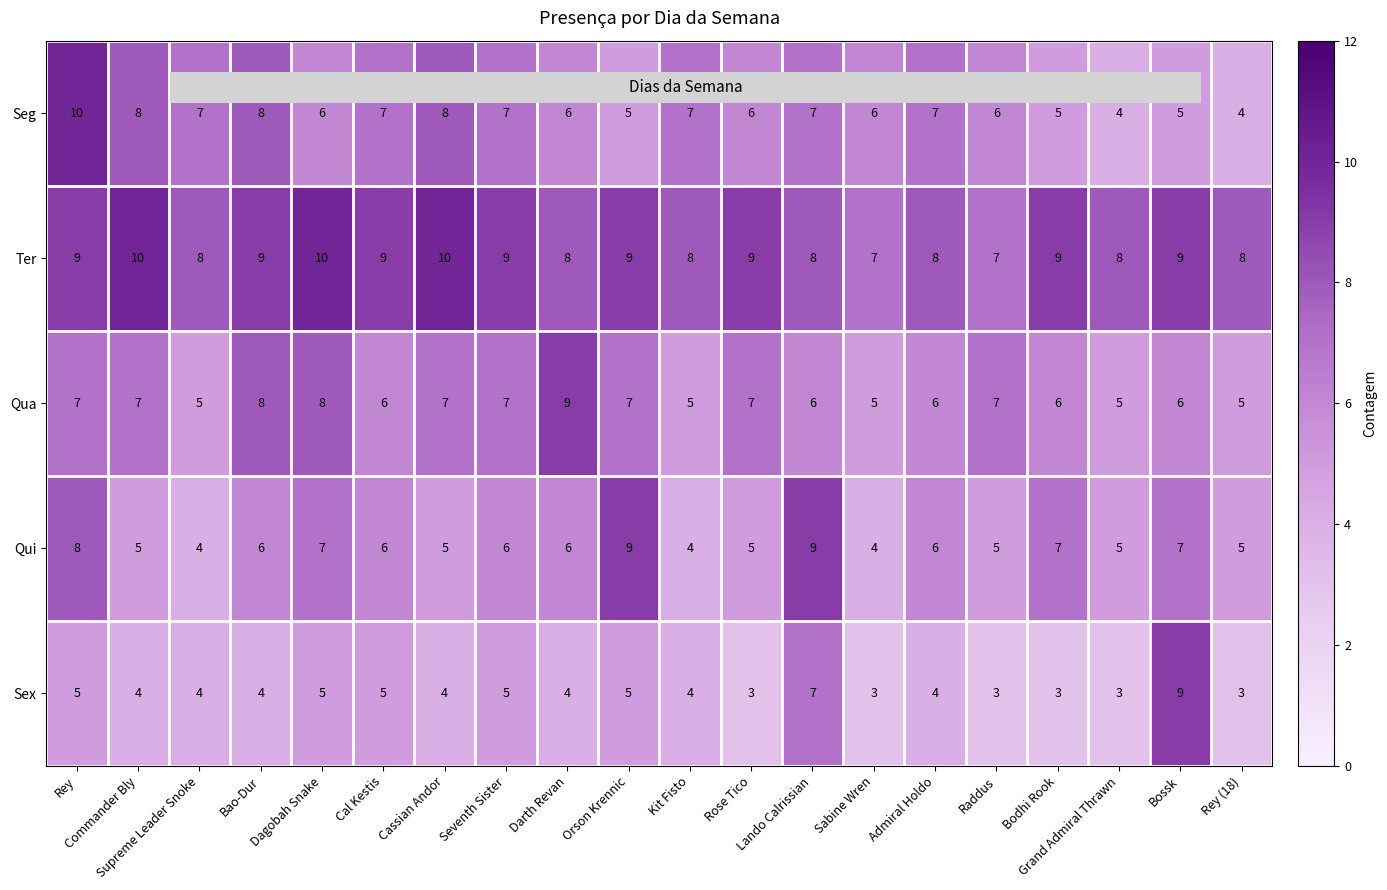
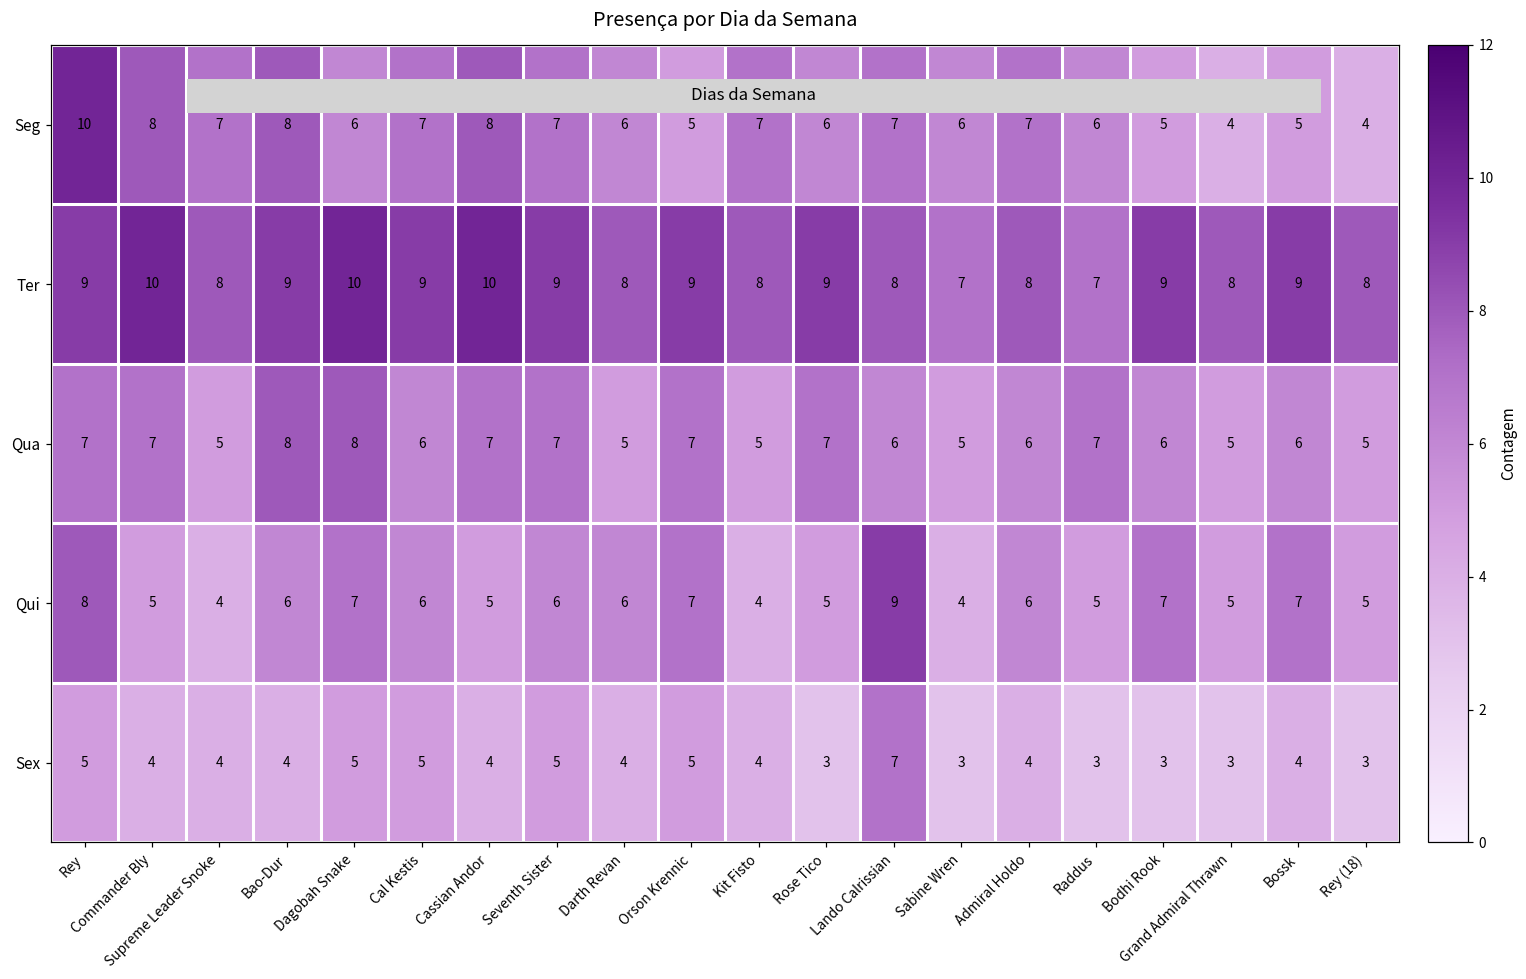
Qua, Darth Revan: 9 -> 5
Qui, Orson Krennic: 9 -> 7
Sex, Bossk: 9 -> 4
